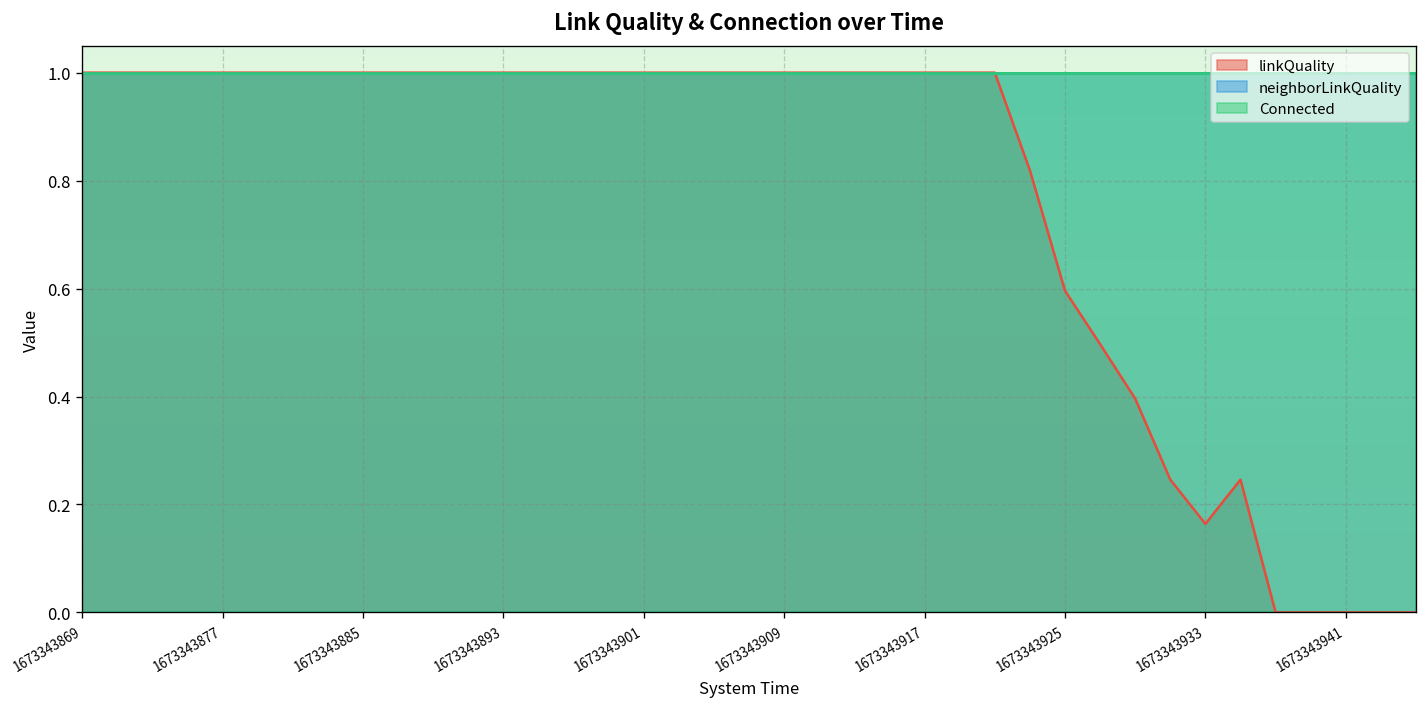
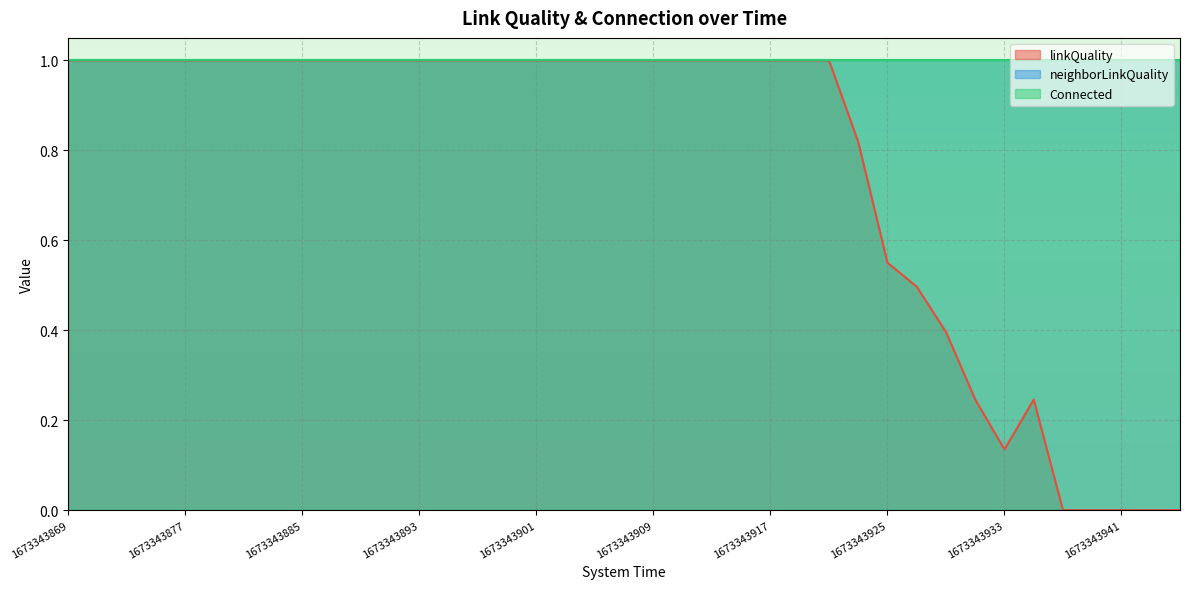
linkQuality, 1673343925: 0.60 -> 0.55
linkQuality, 1673343933: 0.16 -> 0.14
